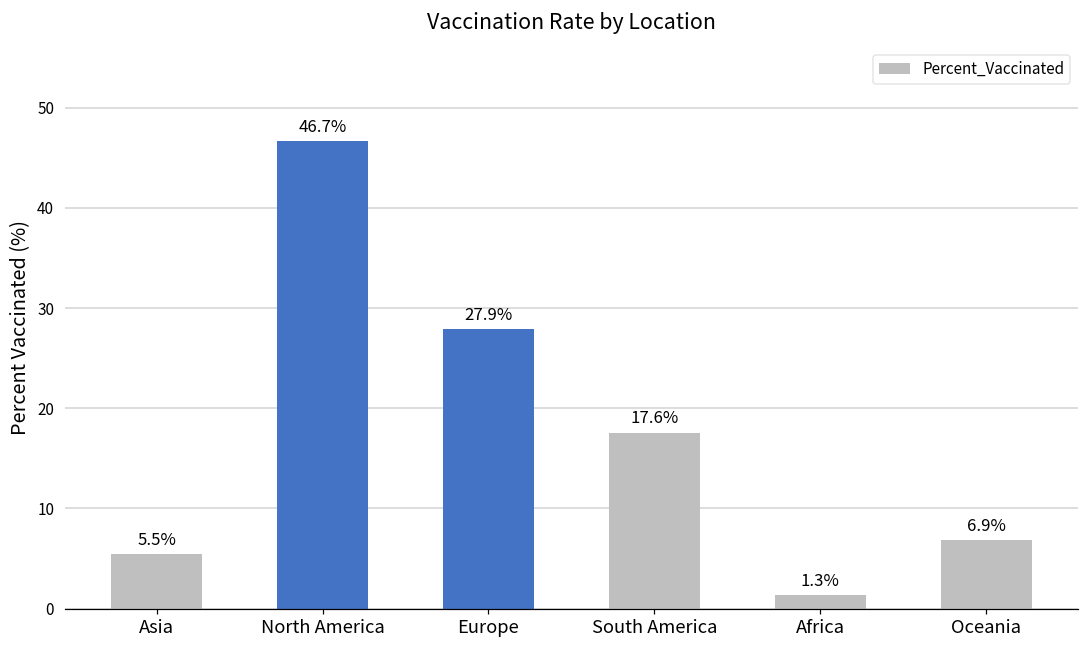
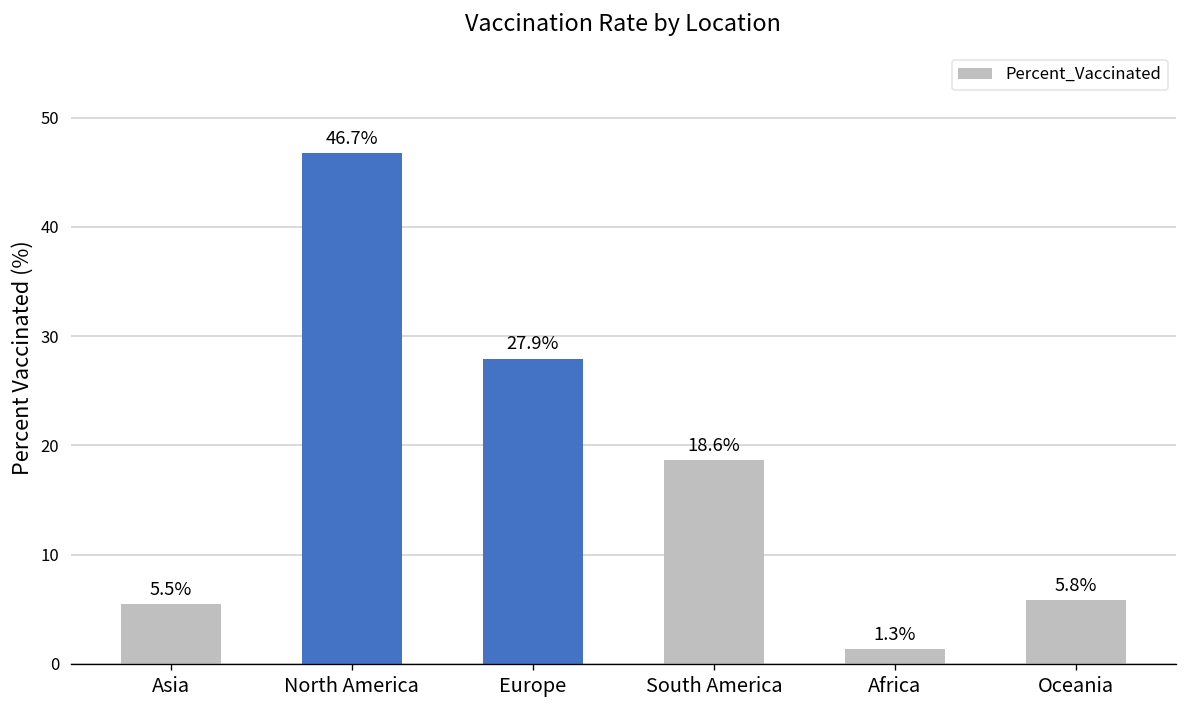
South America: 17.6% -> 18.6%
Oceania: 6.9% -> 5.8%
